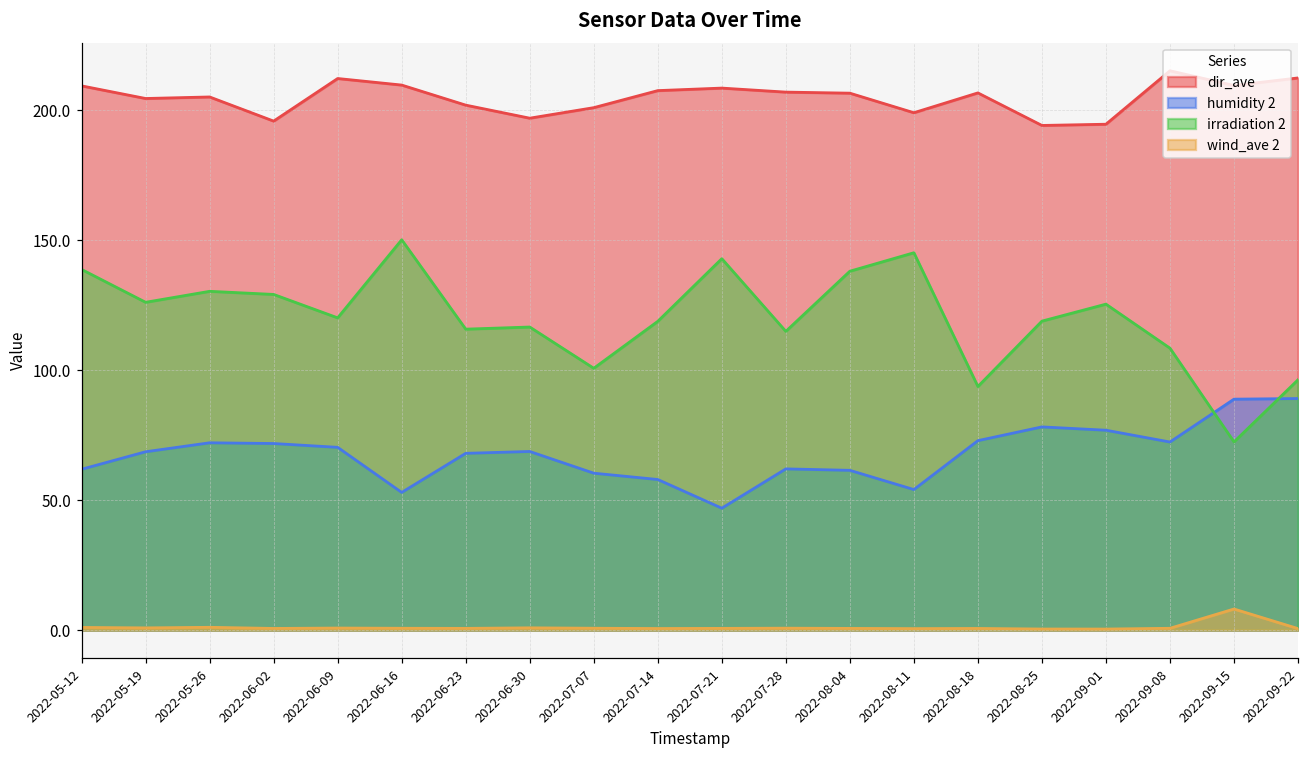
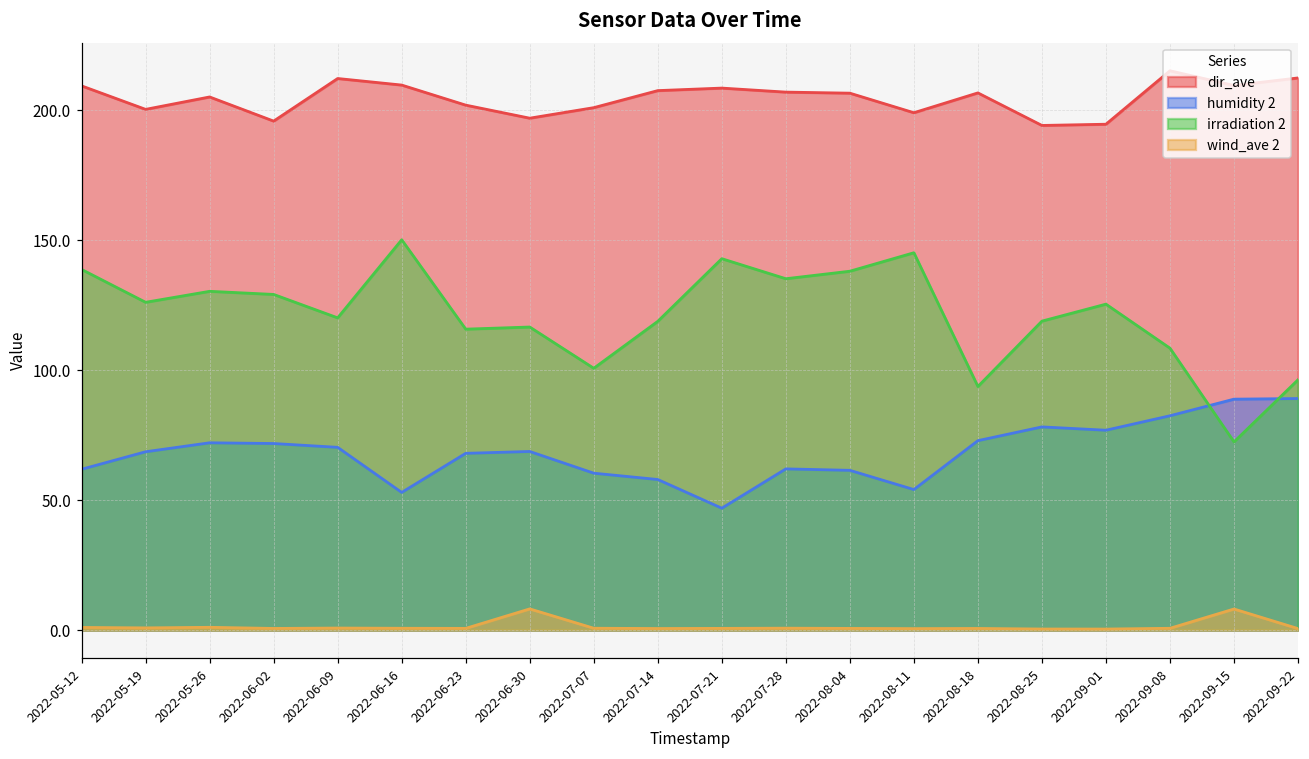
dir_ave, 2022-05-19: 205 -> 200
wind_ave 2, 2022-06-30: 1 -> 8
irradiation 2, 2022-07-28: 115 -> 135
humidity 2, 2022-09-08: 72 -> 82
